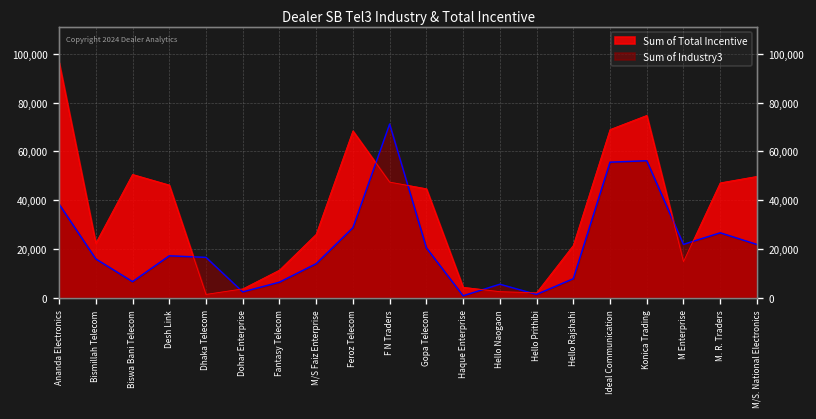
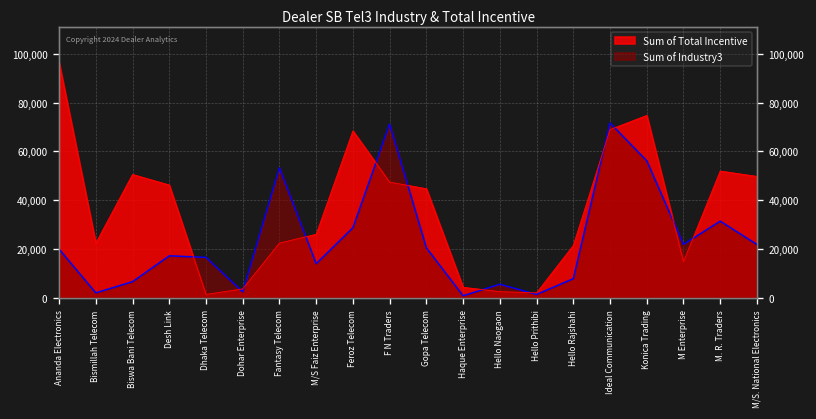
Sum of Industry3, Ananda Electronics: 38,000 -> 20,000
Sum of Industry3, Bismillah Telecom: 16,000 -> 2,000
Sum of Total Incentive, Fantasy Telecom: 11,000 -> 22,000
Sum of Industry3, Fantasy Telecom: 6,000 -> 53,000
Sum of Industry3, Ideal Communication: 56,000 -> 72,000
Sum of Total Incentive, M. R. Traders: 47,000 -> 52,000
Sum of Industry3, M. R. Traders: 27,000 -> 31,000
